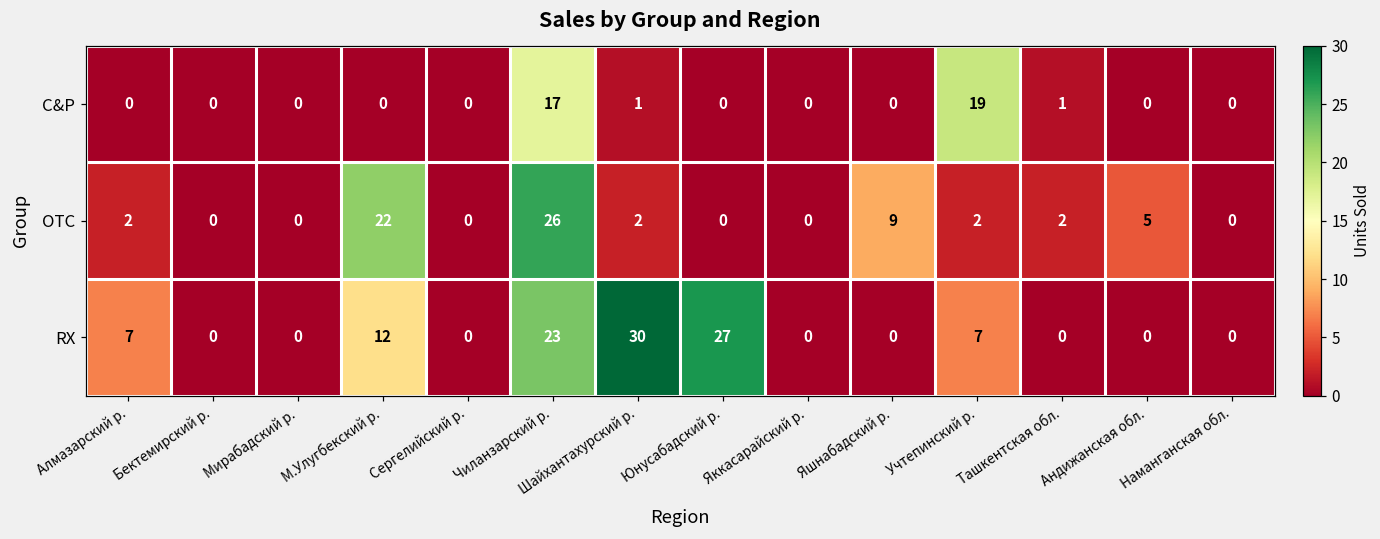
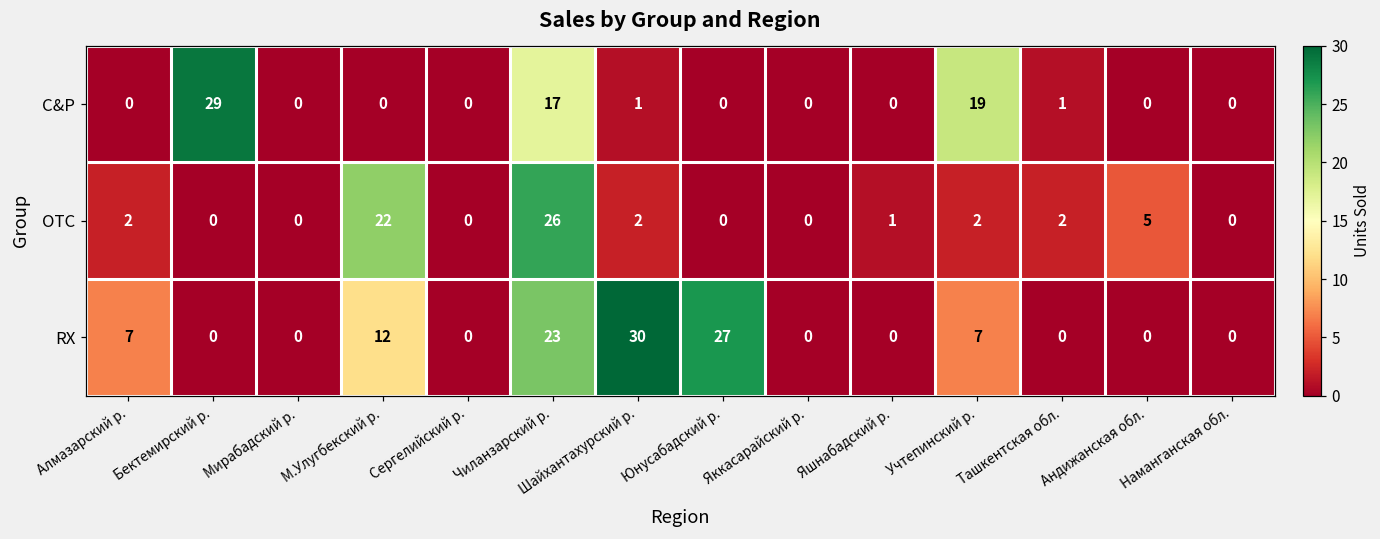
C&P, Бектемирский р.: 0 -> 29
OTC, Яшнабадский р.: 9 -> 1
